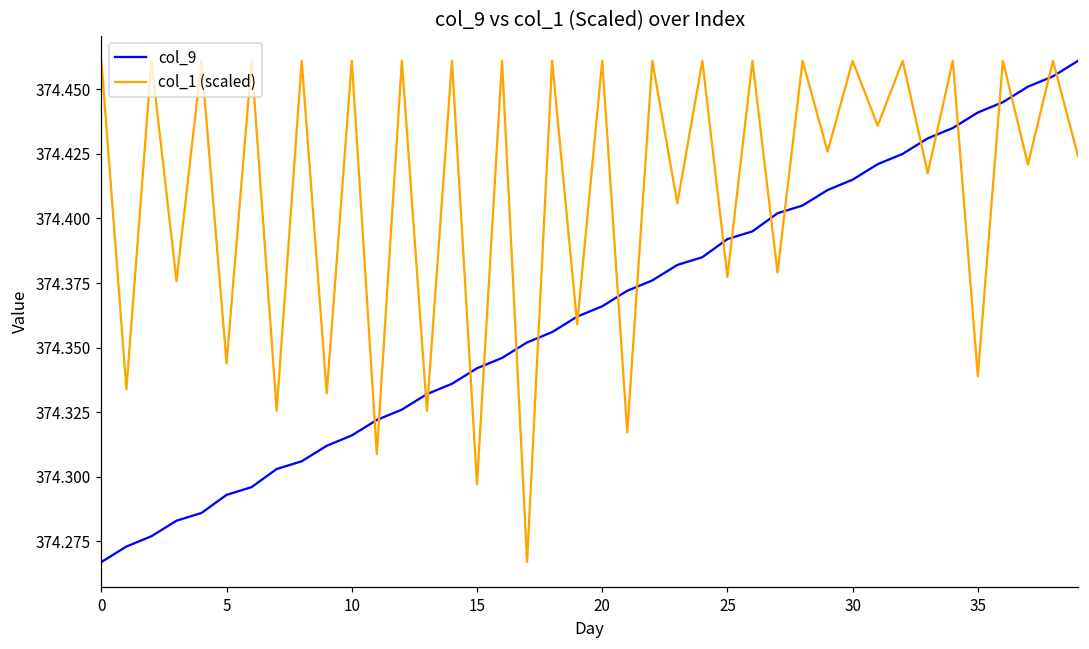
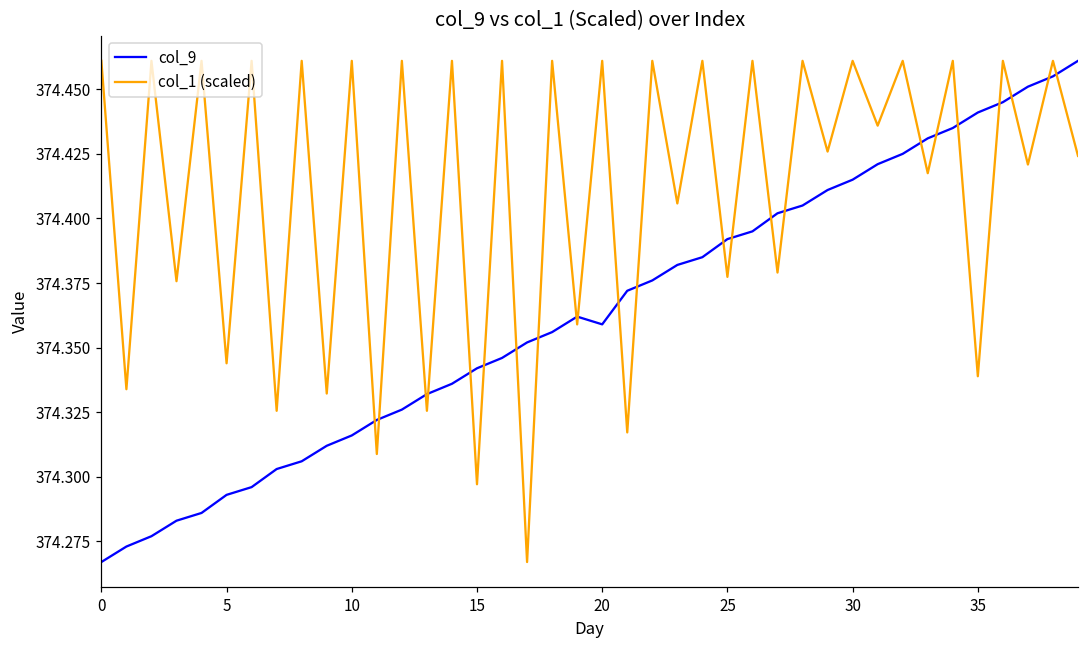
col_9, 20: 374.366 -> 374.359
